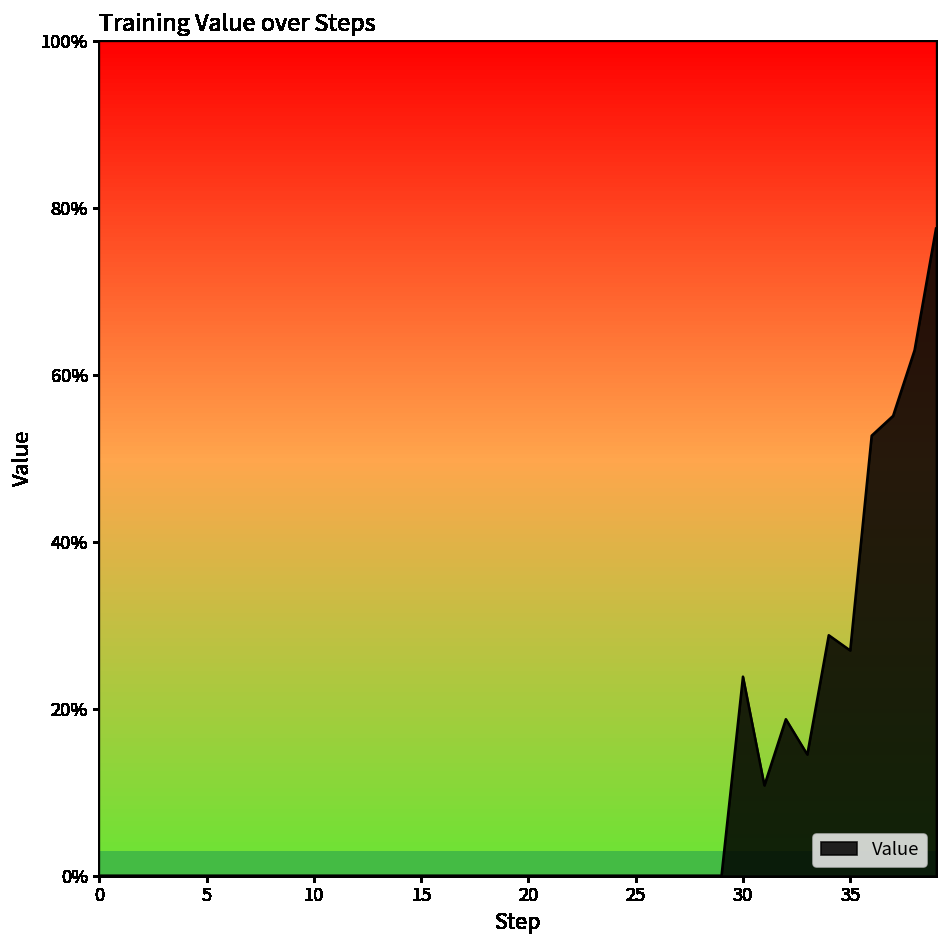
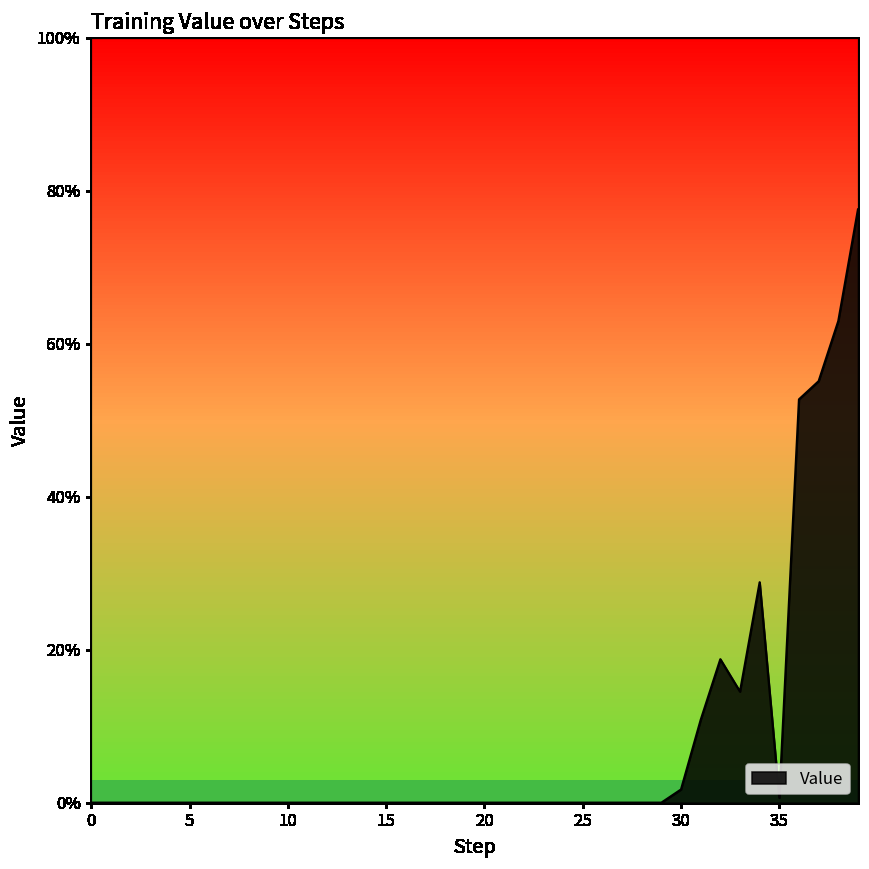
30: 24% -> 2%
35: 27% -> 1%
